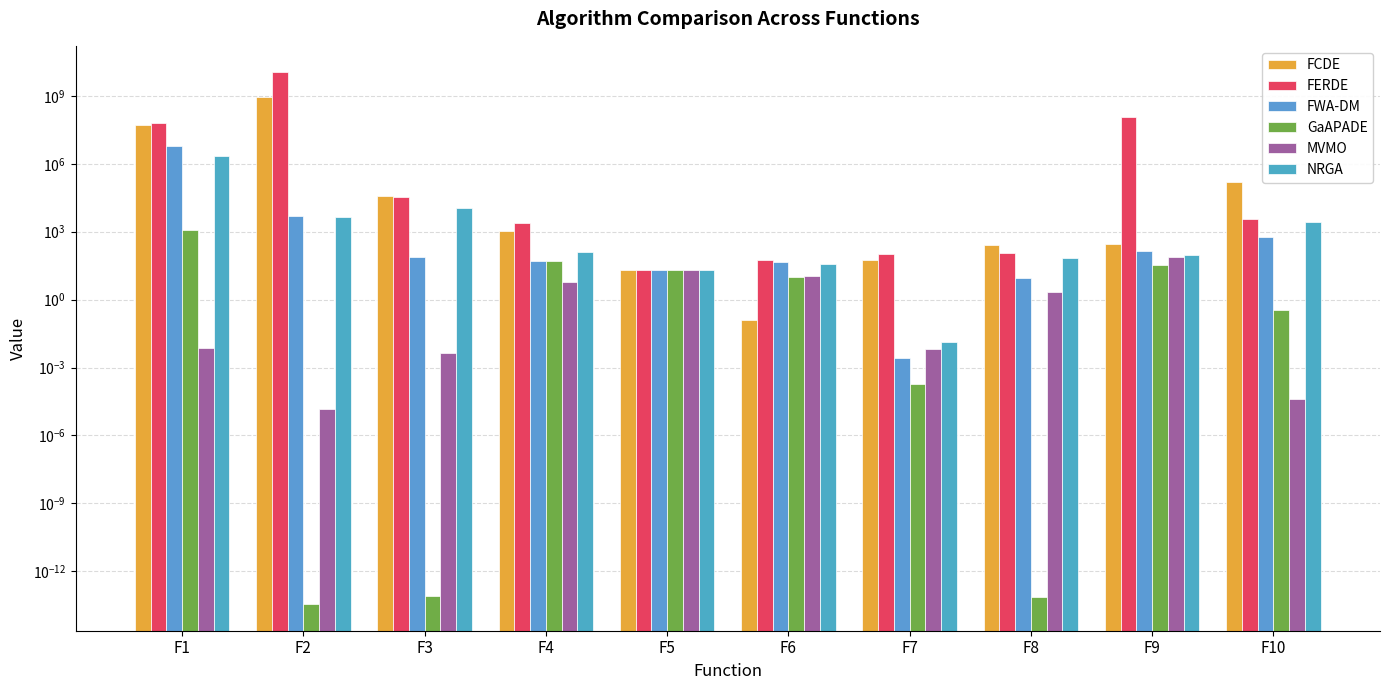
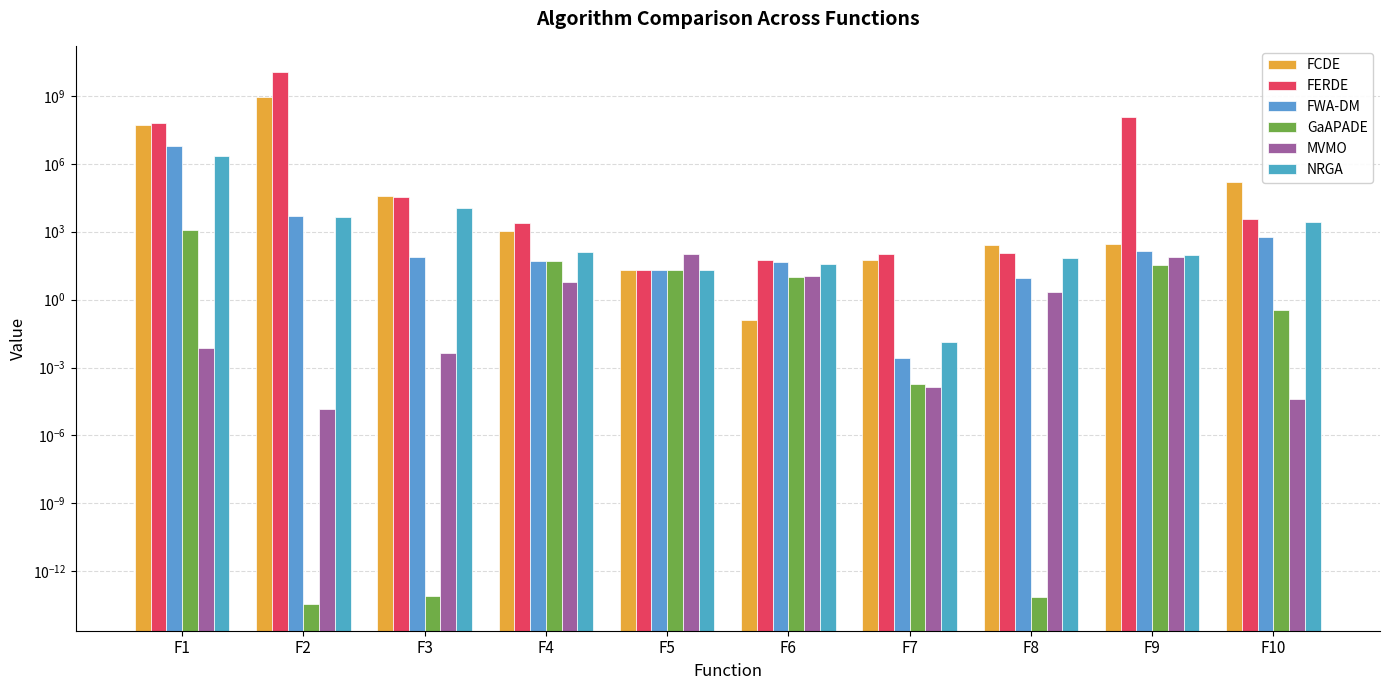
MVMO, F5: 20 -> 100
MVMO, F7: 0.007 -> 0.0001
